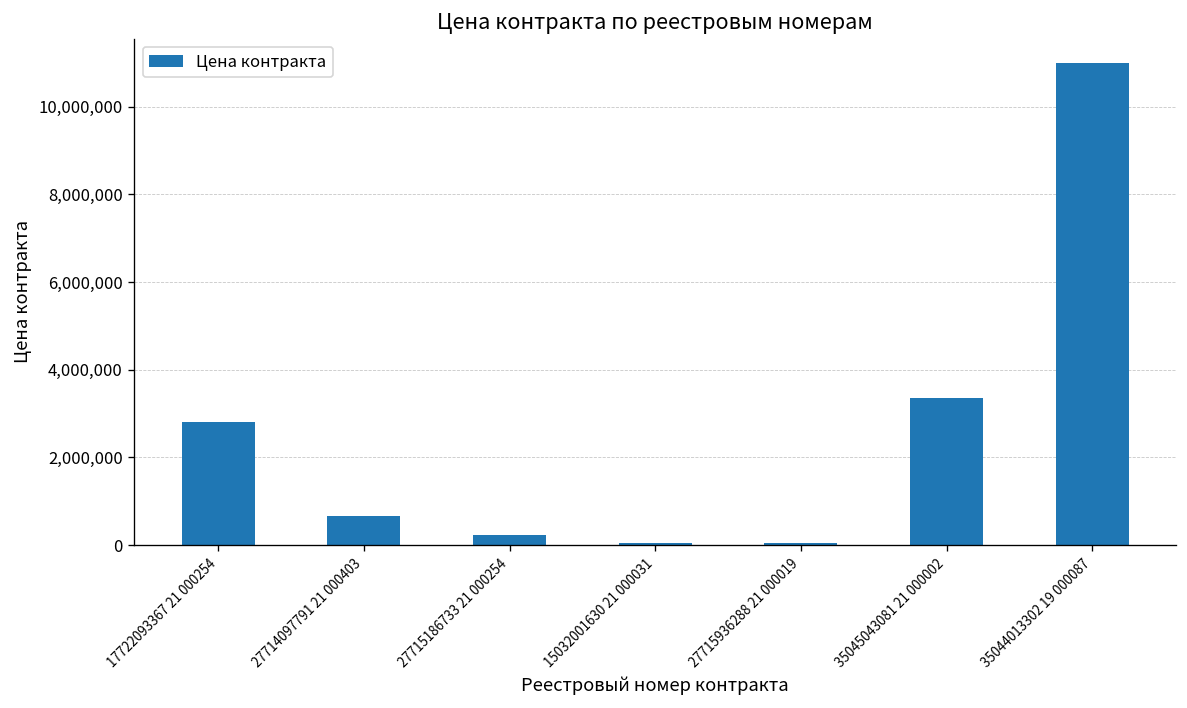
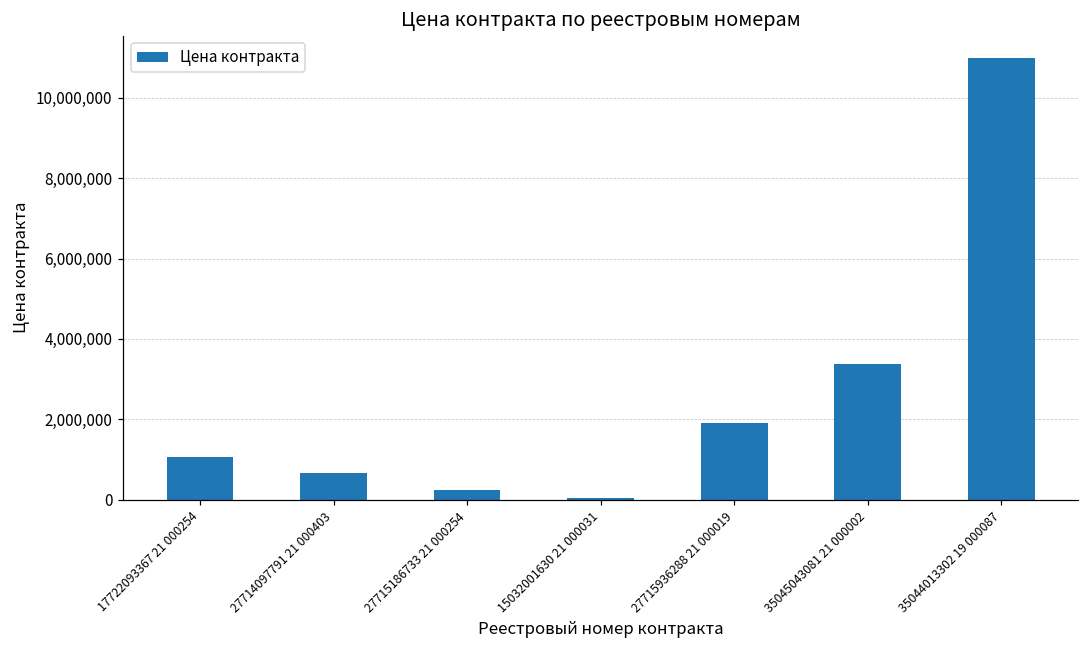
17722093367 21 000254: 2,800,000 -> 1,100,000
27715936288 21 000019: 0 -> 1,900,000
